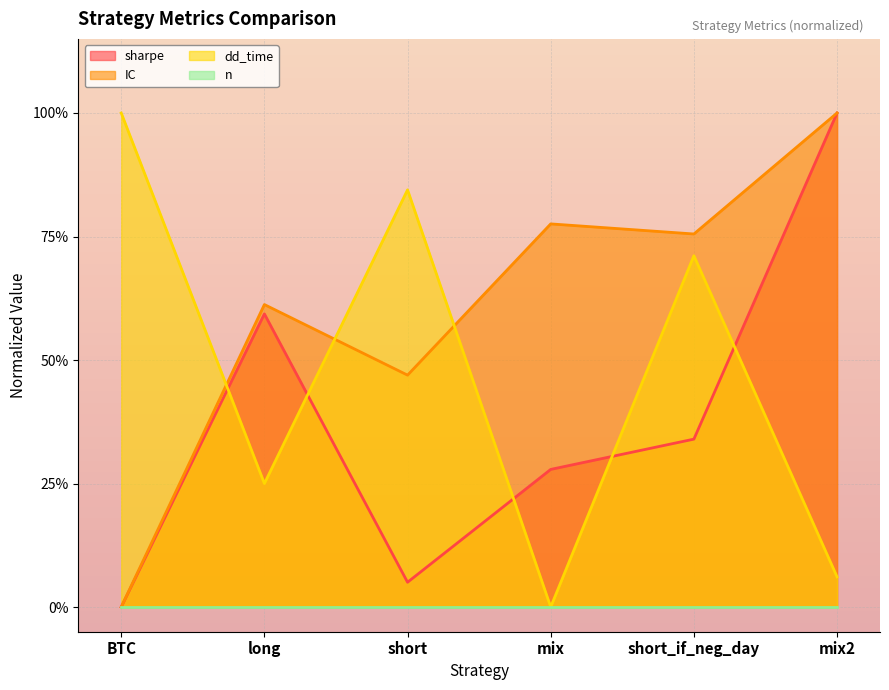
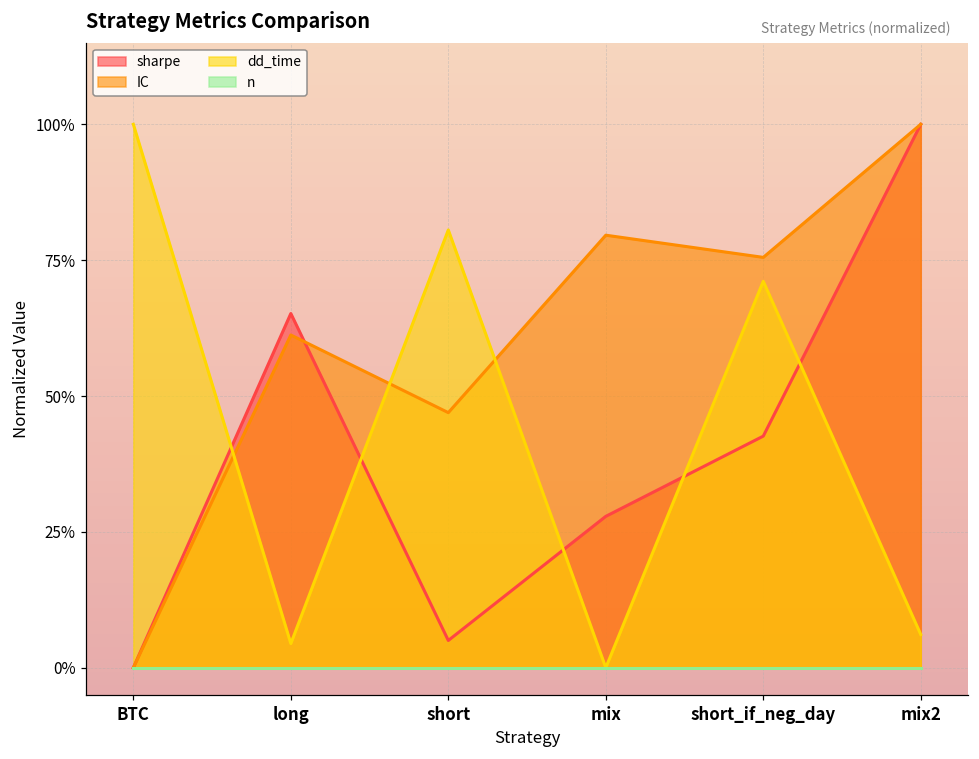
sharpe, long: 59% -> 65%
dd_time, long: 25% -> 4%
dd_time, short: 84% -> 81%
IC, mix: 78% -> 80%
sharpe, short_if_neg_day: 34% -> 43%
